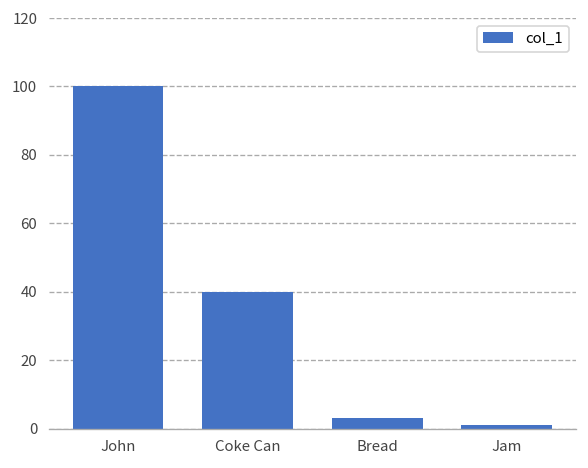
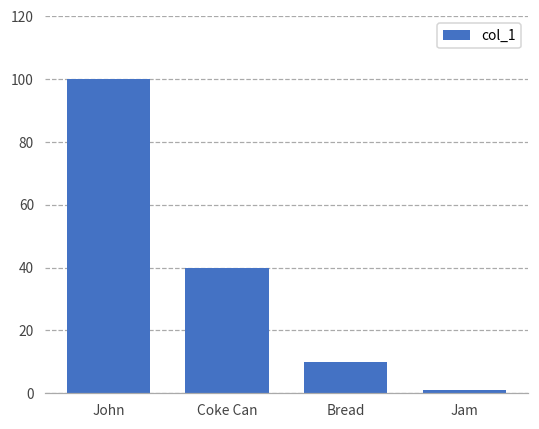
Bread: 3 -> 10
